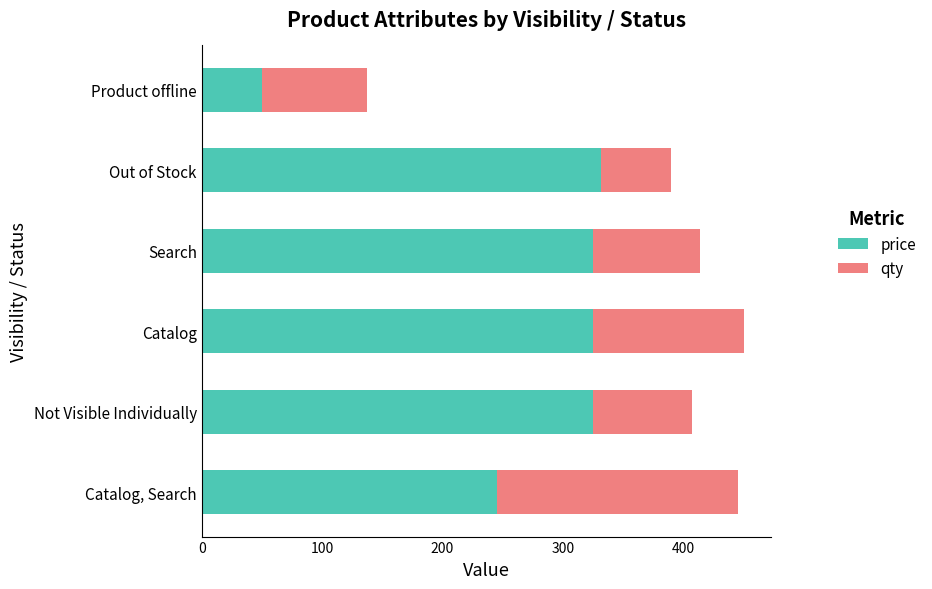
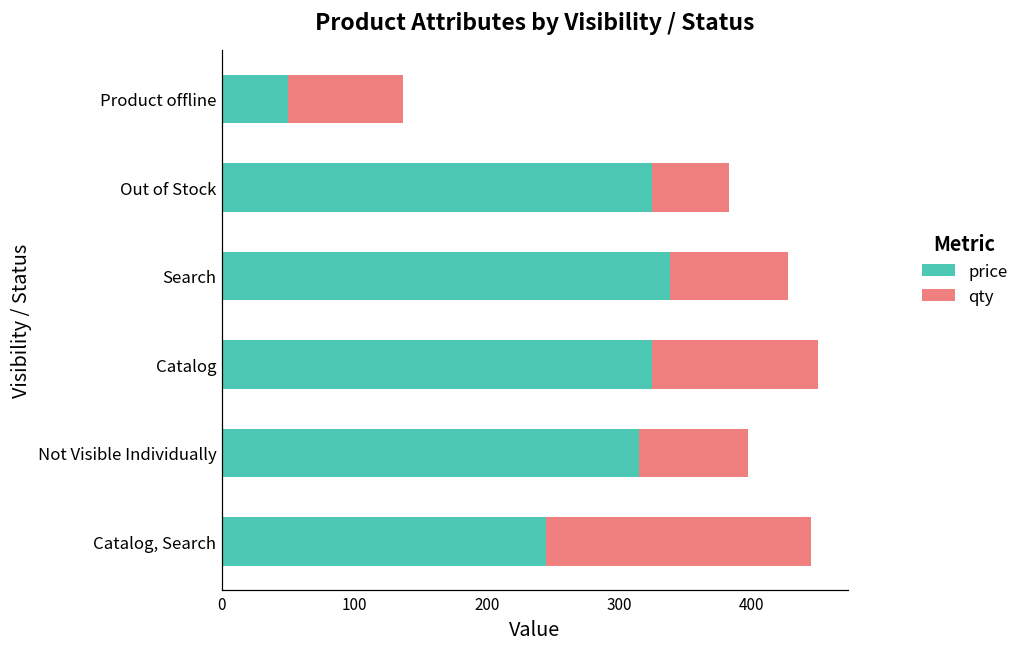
price, Out of Stock: 332 -> 325
price, Search: 325 -> 338
price, Not Visible Individually: 325 -> 315
